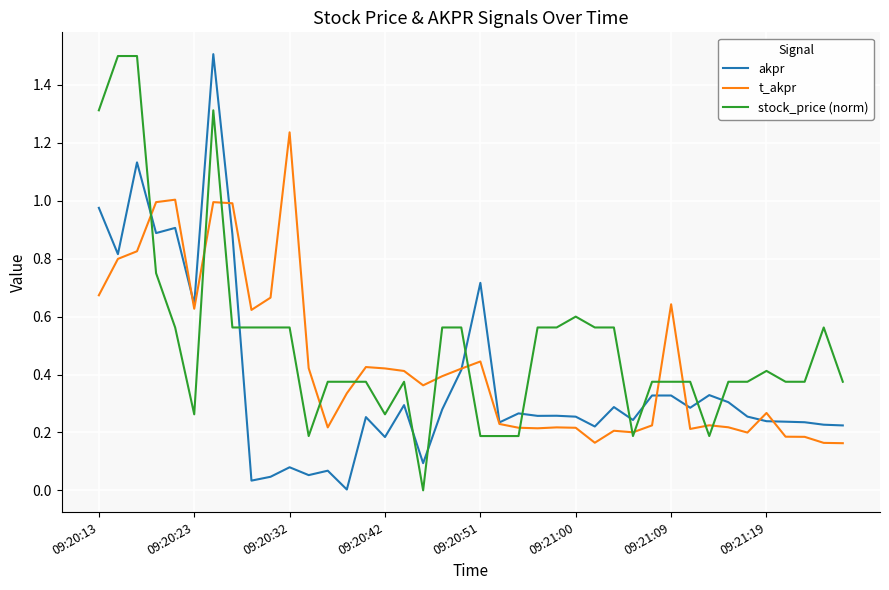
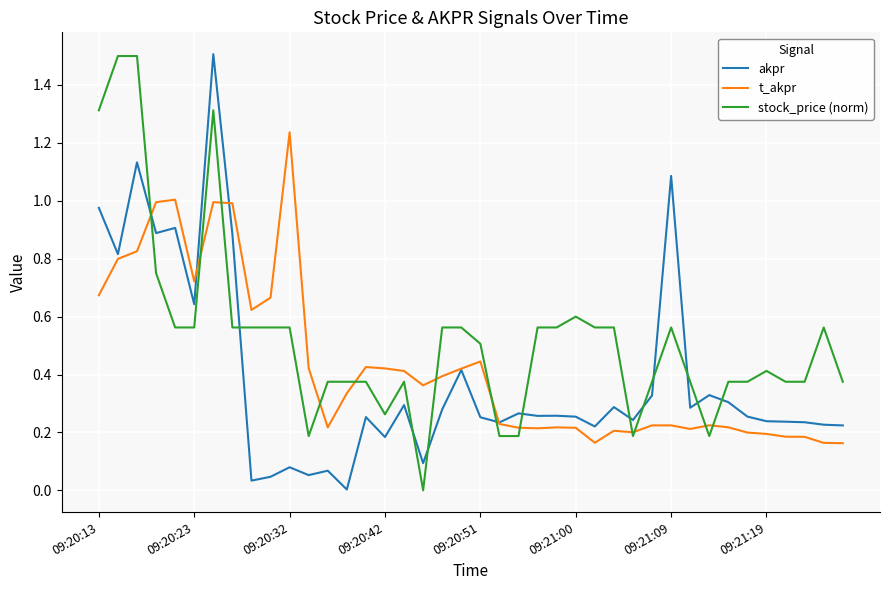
t_akpr, 09:20:23: 0.63 -> 0.72
stock_price (norm), 09:20:23: 0.26 -> 0.56
akpr, 09:20:51: 0.72 -> 0.25
stock_price (norm), 09:20:51: 0.19 -> 0.51
akpr, 09:21:09: 0.33 -> 1.09
t_akpr, 09:21:09: 0.64 -> 0.22
stock_price (norm), 09:21:09: 0.38 -> 0.56
t_akpr, 09:21:19: 0.27 -> 0.19
